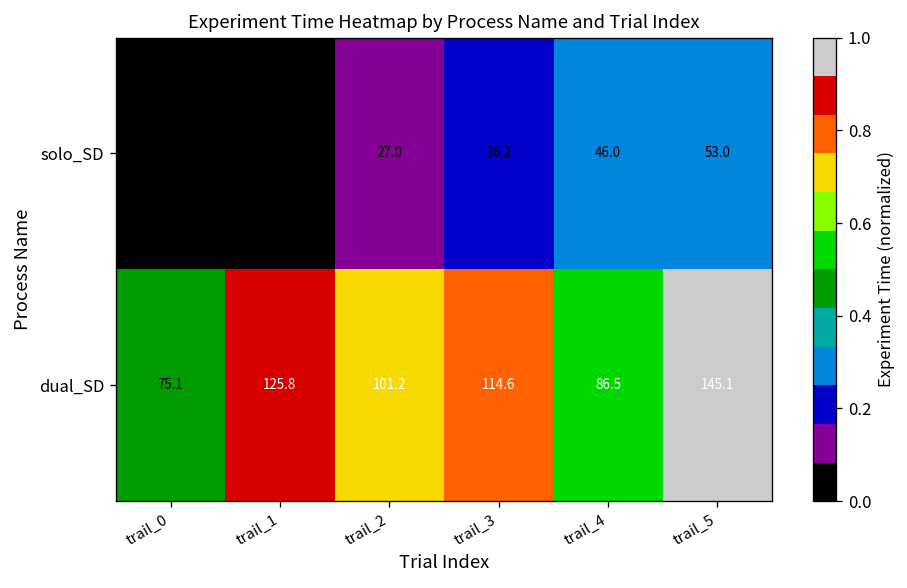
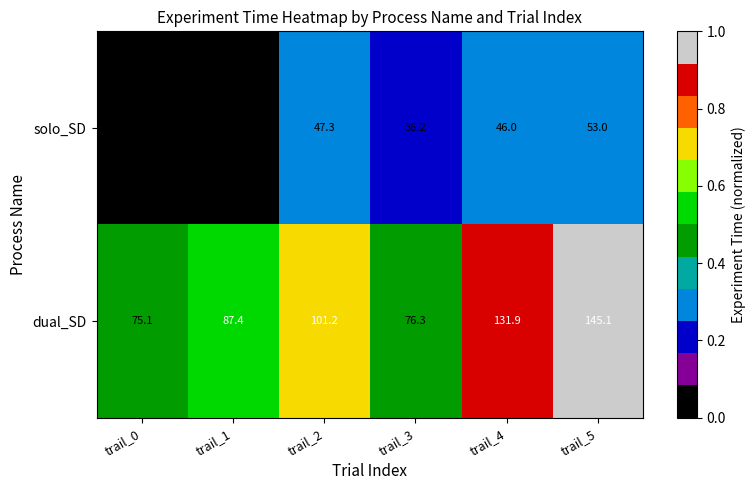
solo_SD, trail_2: 27.0 -> 47.3
dual_SD, trail_1: 125.8 -> 87.4
dual_SD, trail_3: 114.6 -> 76.3
dual_SD, trail_4: 86.5 -> 131.9
